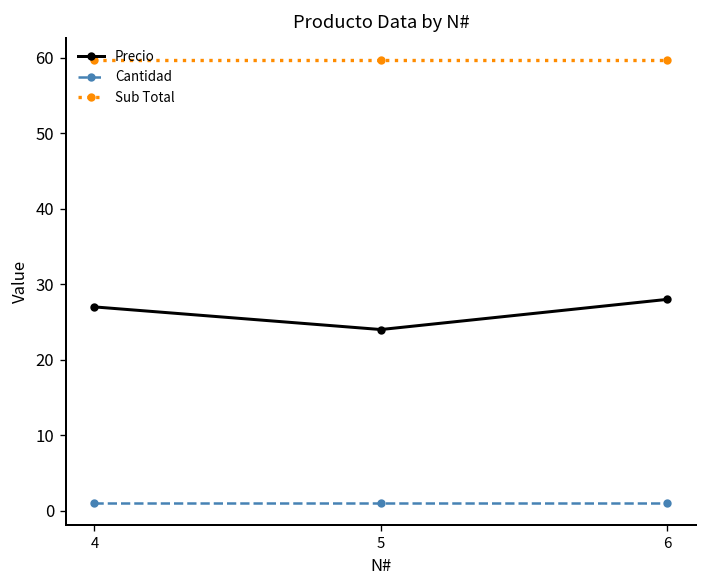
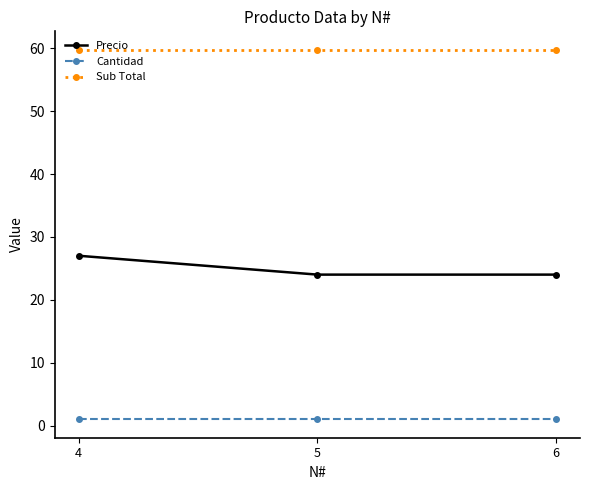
Precio, 6: 28 -> 24
